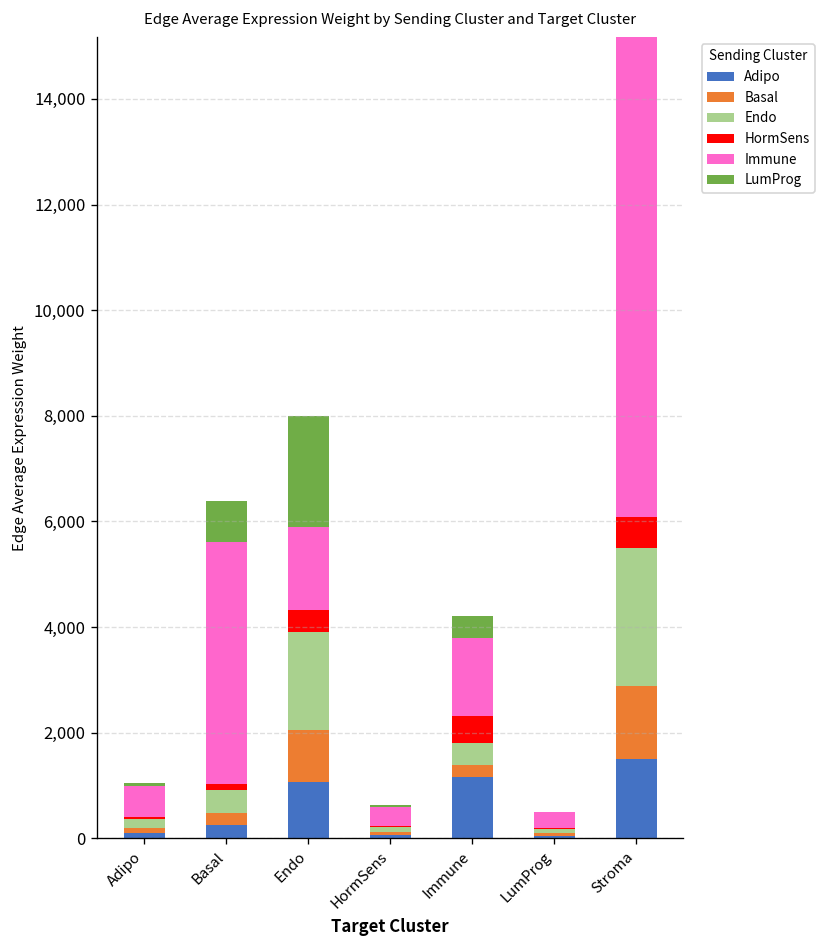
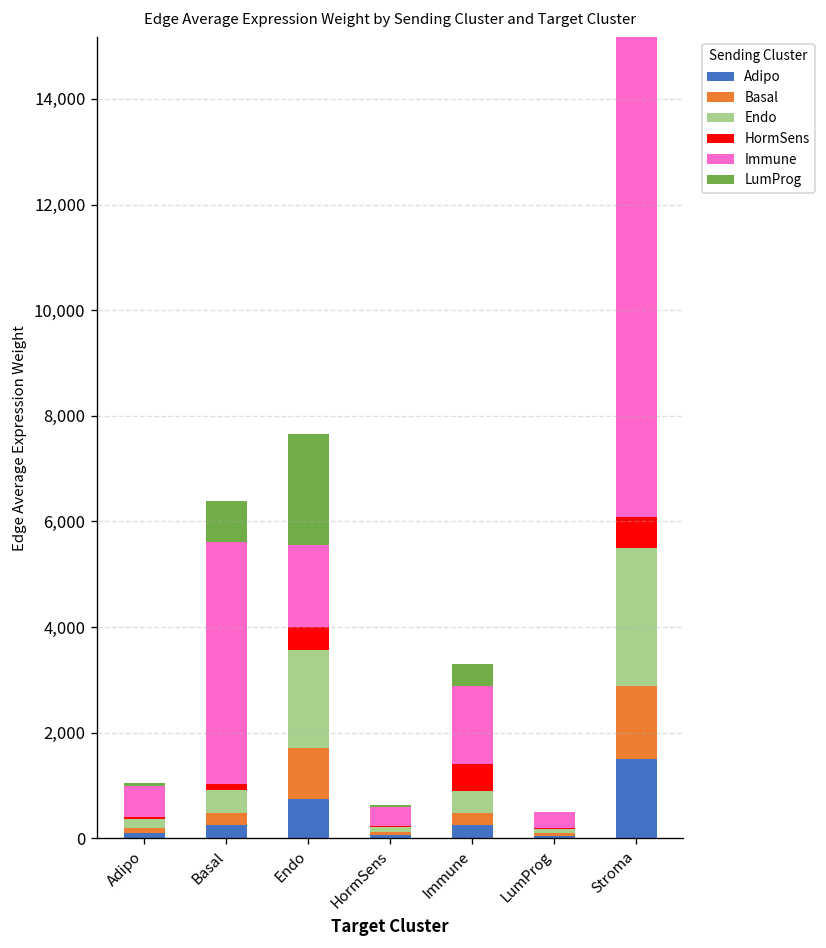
Adipo, Endo: 1,100 -> 700
Adipo, Immune: 1,200 -> 200
